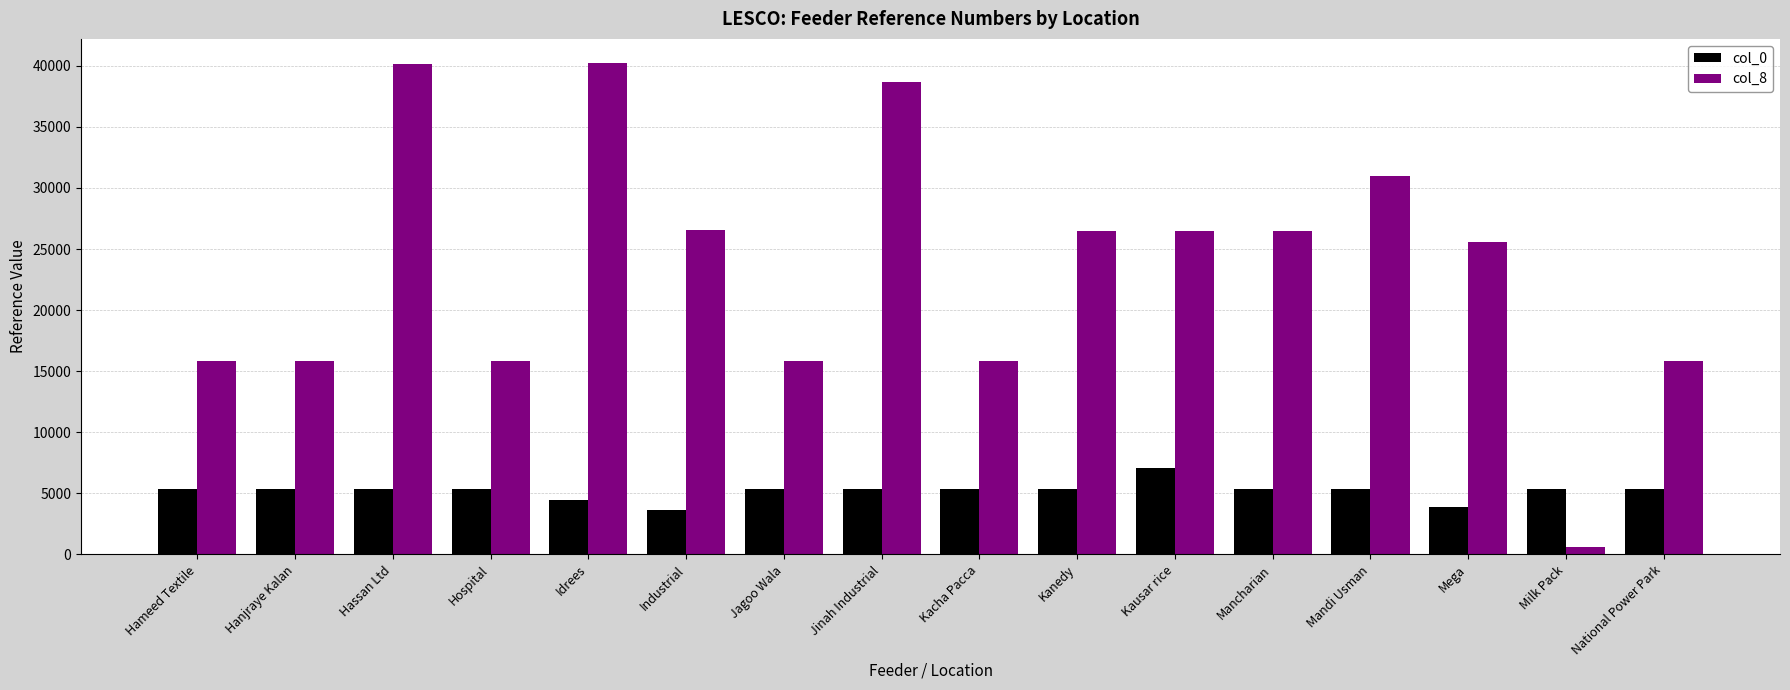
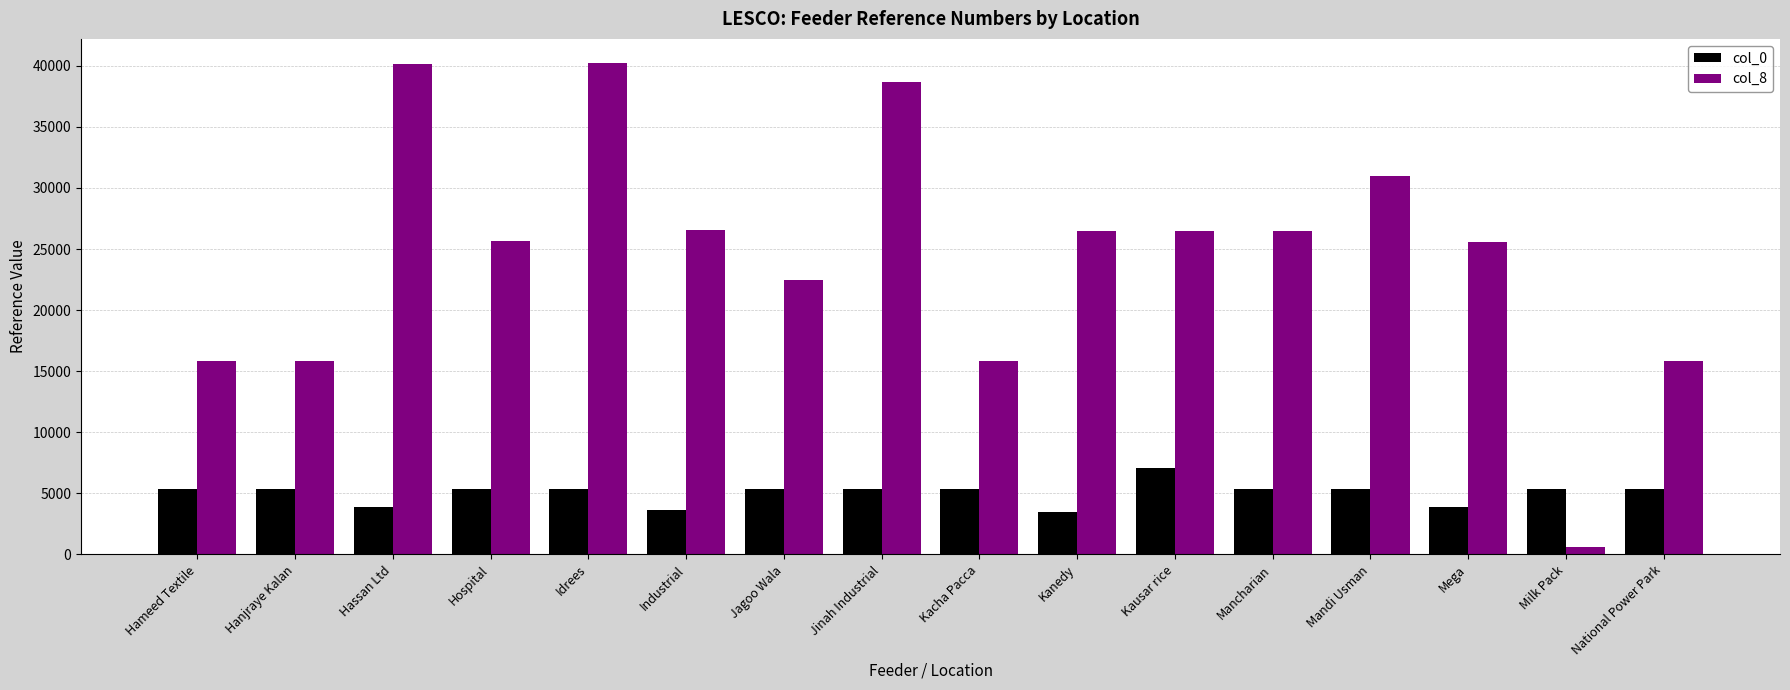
col_0, Hassan Ltd: 5300 -> 3900
col_8, Hospital: 15800 -> 25700
col_0, Idrees: 4400 -> 5300
col_8, Jagoo Wala: 15800 -> 22500
col_0, Kanedy: 5300 -> 3400
